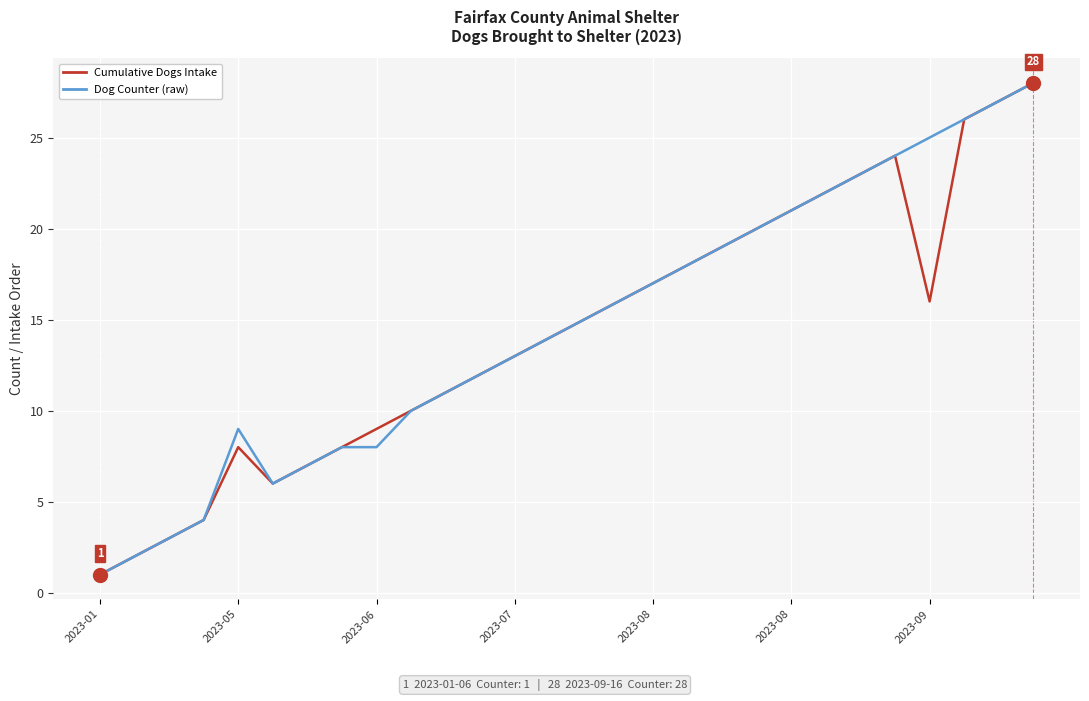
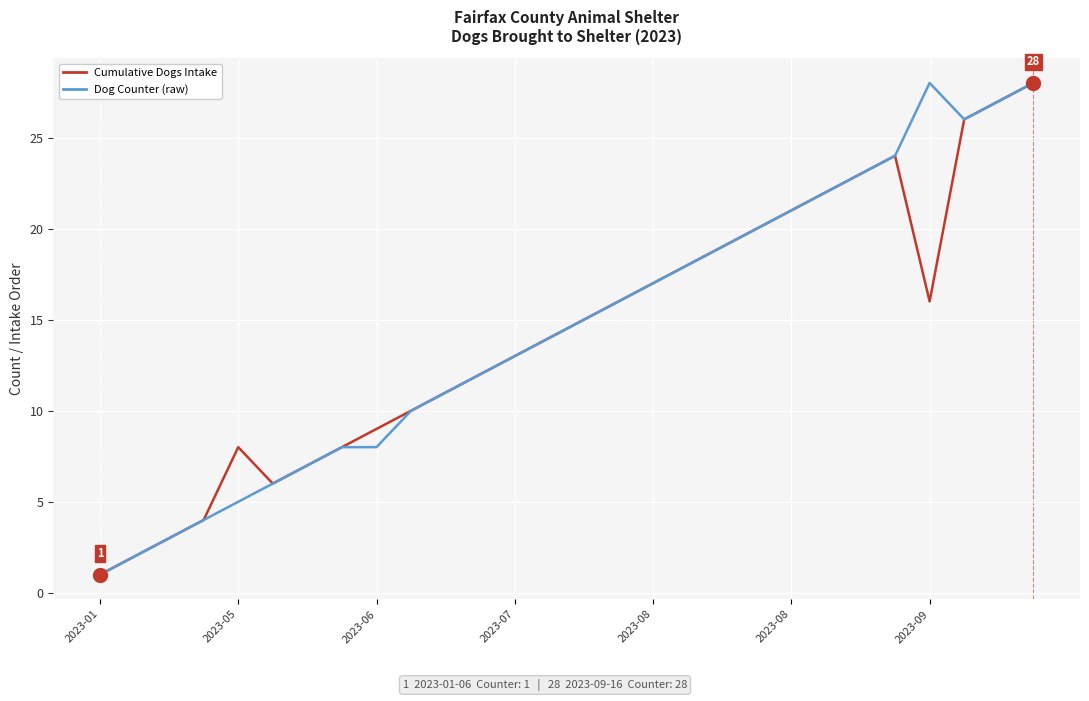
Dog Counter (raw), 2023-05: 9 -> 5
Dog Counter (raw), 2023-09: 25 -> 28
